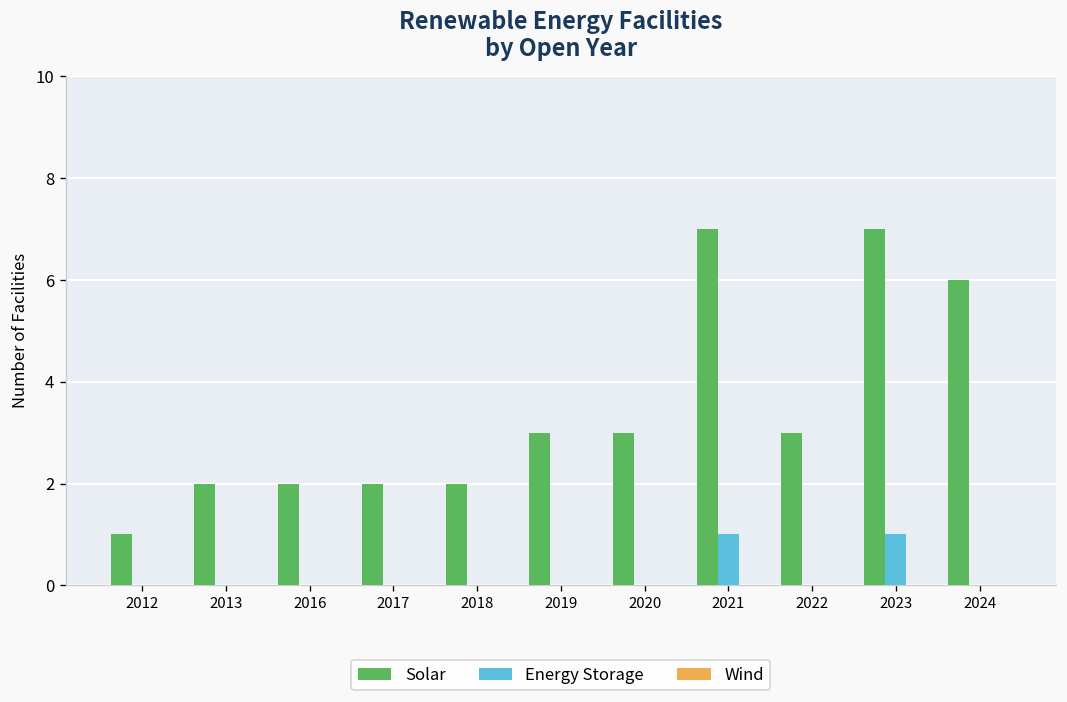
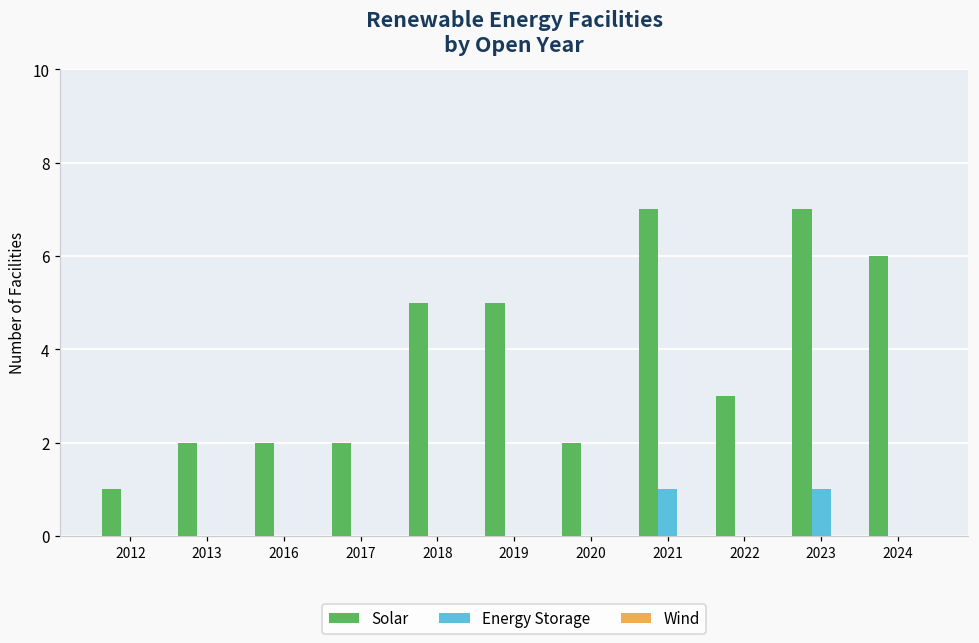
Solar, 2018: 2 -> 5
Solar, 2019: 3 -> 5
Solar, 2020: 3 -> 2
